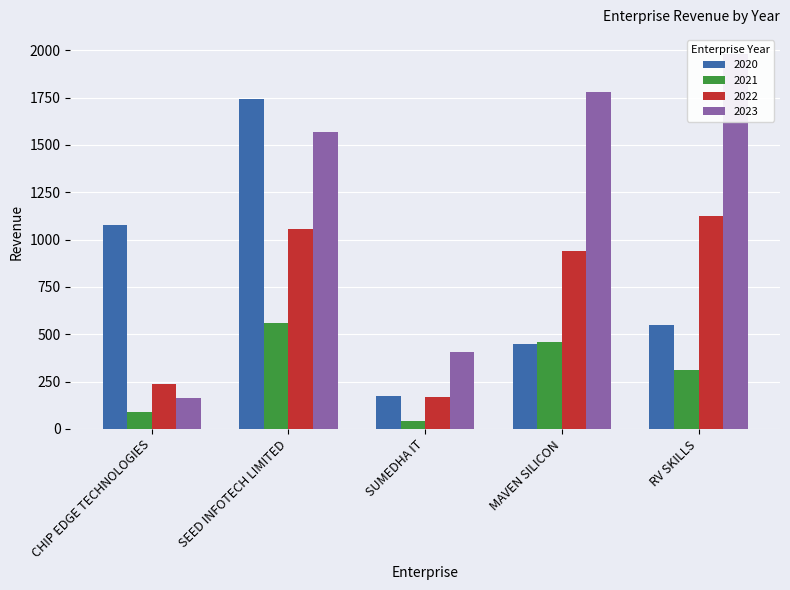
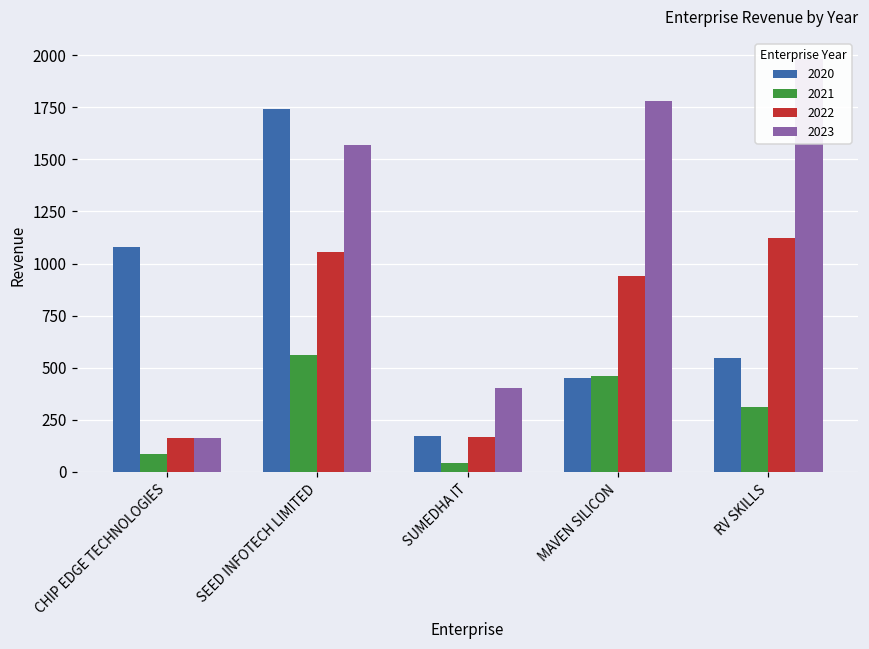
2022, CHIP EDGE TECHNOLOGIES: 240 -> 160
